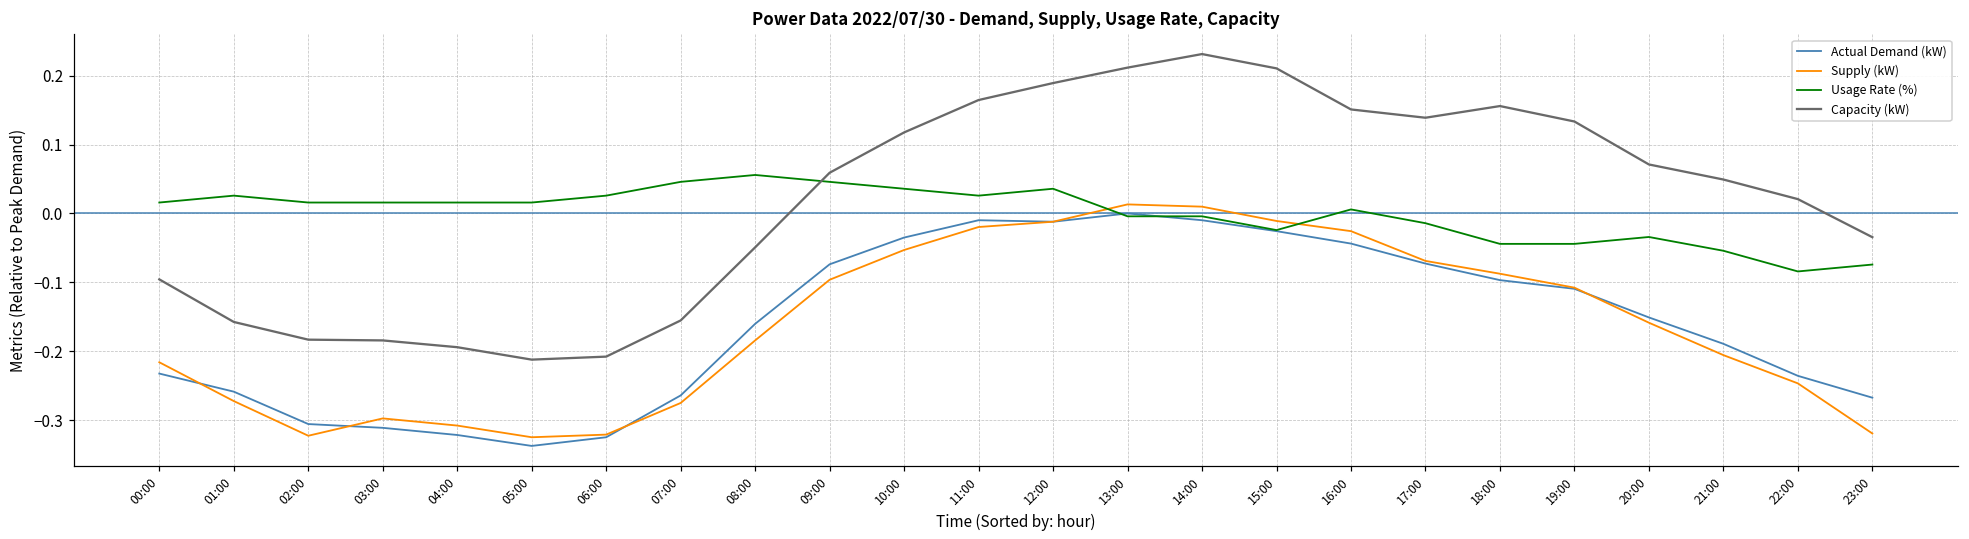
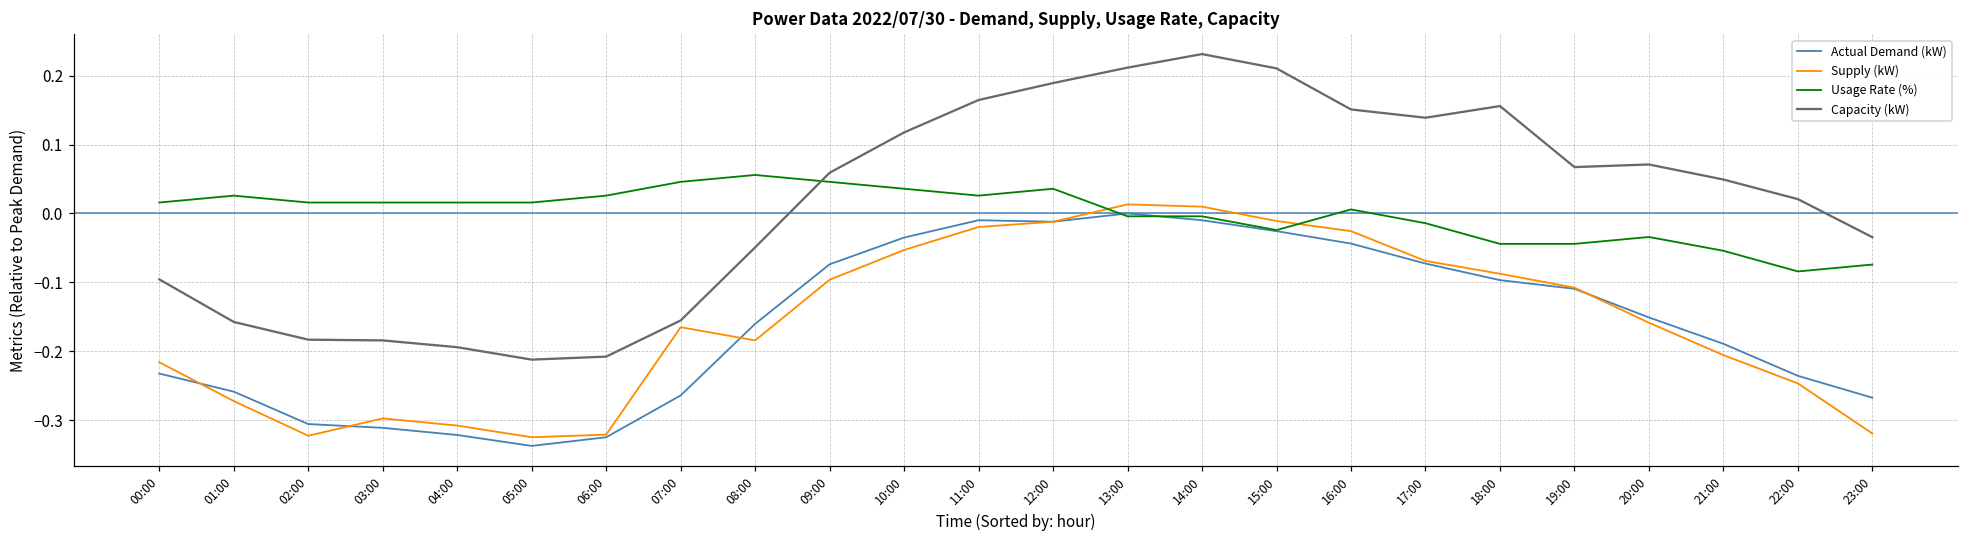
Supply (kW), 07:00: -0.28 -> -0.17
Capacity (kW), 19:00: 0.13 -> 0.07
